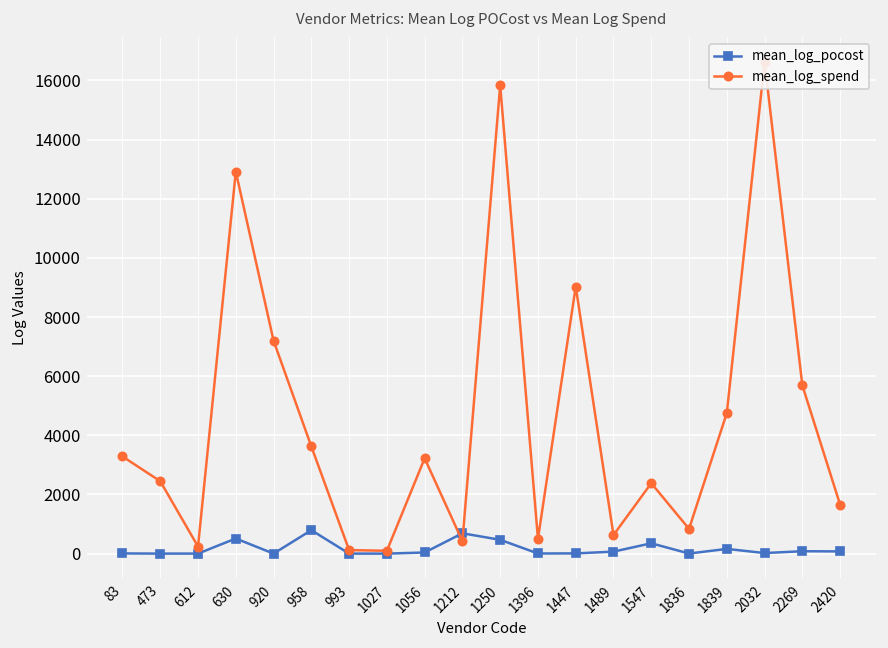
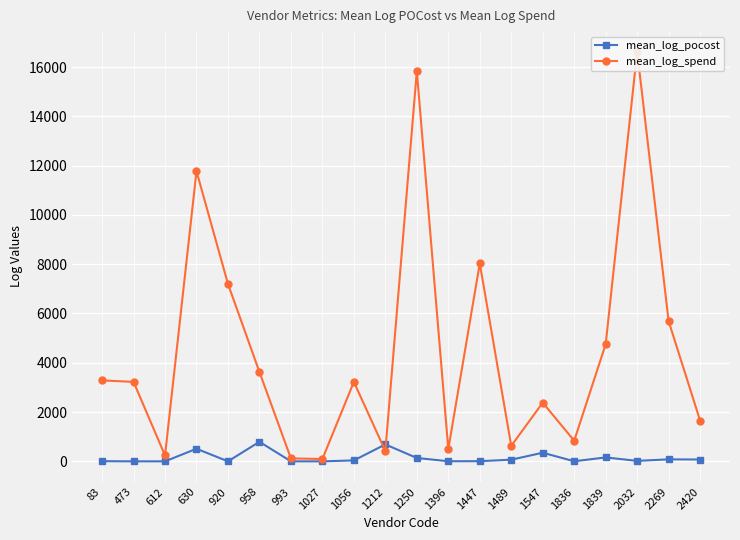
mean_log_spend, 473: 2400 -> 3200
mean_log_spend, 630: 12900 -> 11800
mean_log_pocost, 1250: 500 -> 100
mean_log_spend, 1447: 9000 -> 8000
